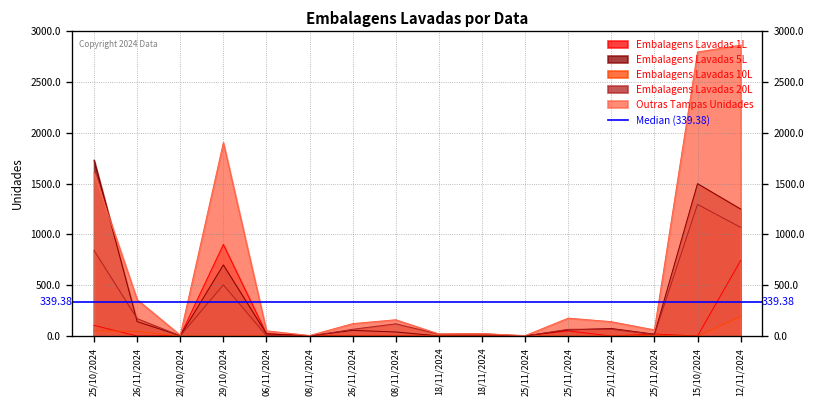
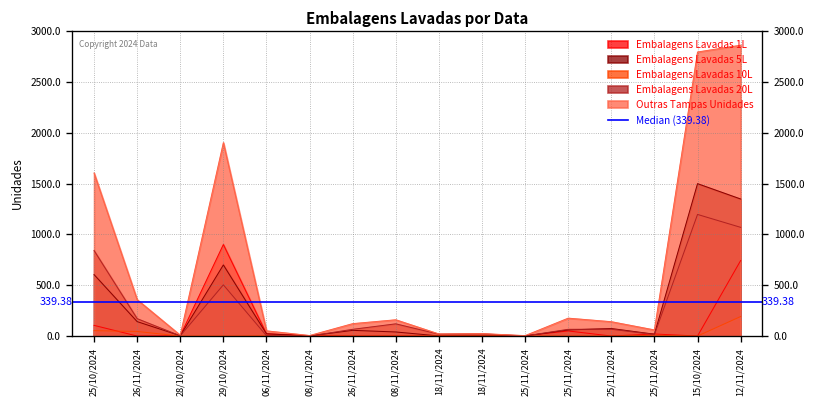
Embalagens Lavadas 5L, 25/10/2024: 1700 -> 600
Embalagens Lavadas 20L, 15/10/2024: 1300 -> 1200
Embalagens Lavadas 5L, 12/11/2024: 1250 -> 1350
